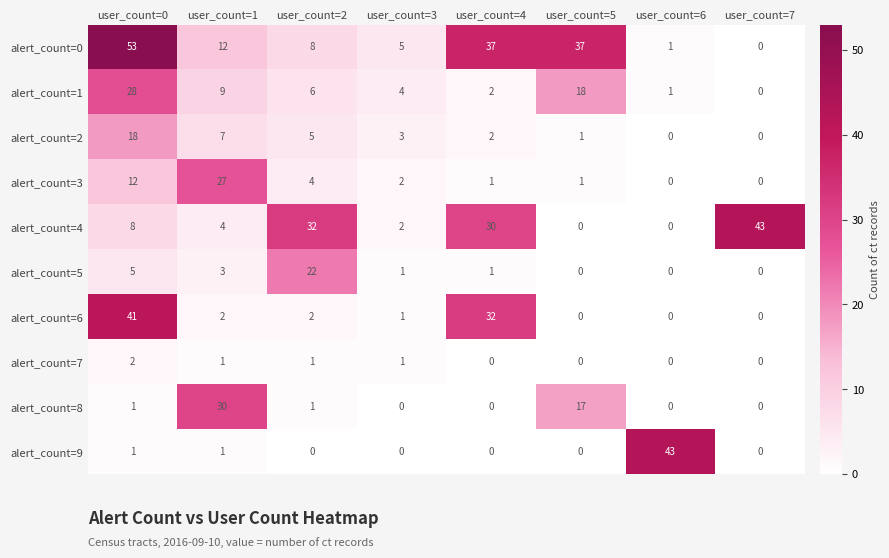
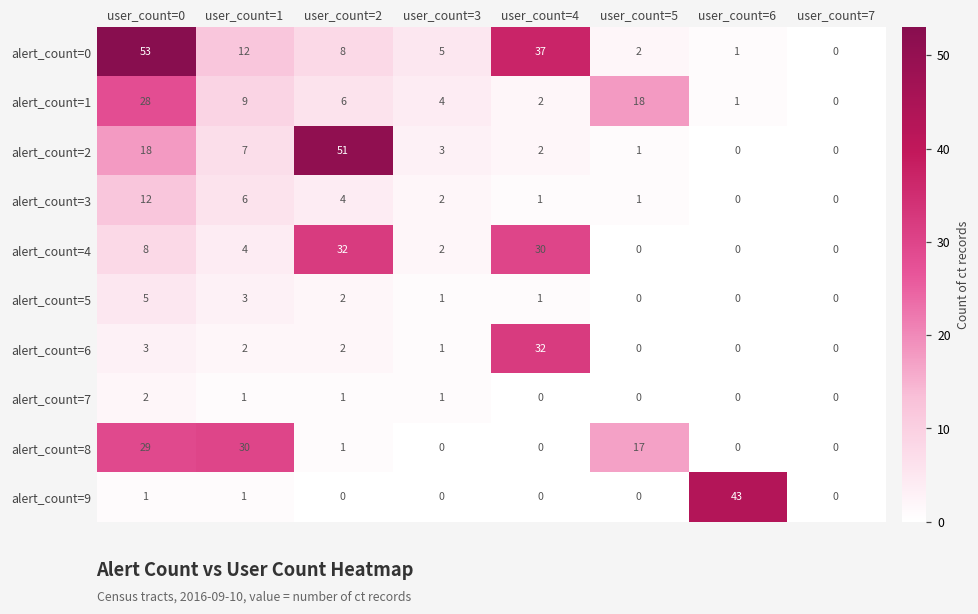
alert_count=0, user_count=5: 37 -> 2
alert_count=2, user_count=2: 5 -> 51
alert_count=3, user_count=1: 27 -> 6
alert_count=4, user_count=7: 43 -> 0
alert_count=5, user_count=2: 22 -> 2
alert_count=6, user_count=0: 41 -> 3
alert_count=8, user_count=0: 1 -> 29
